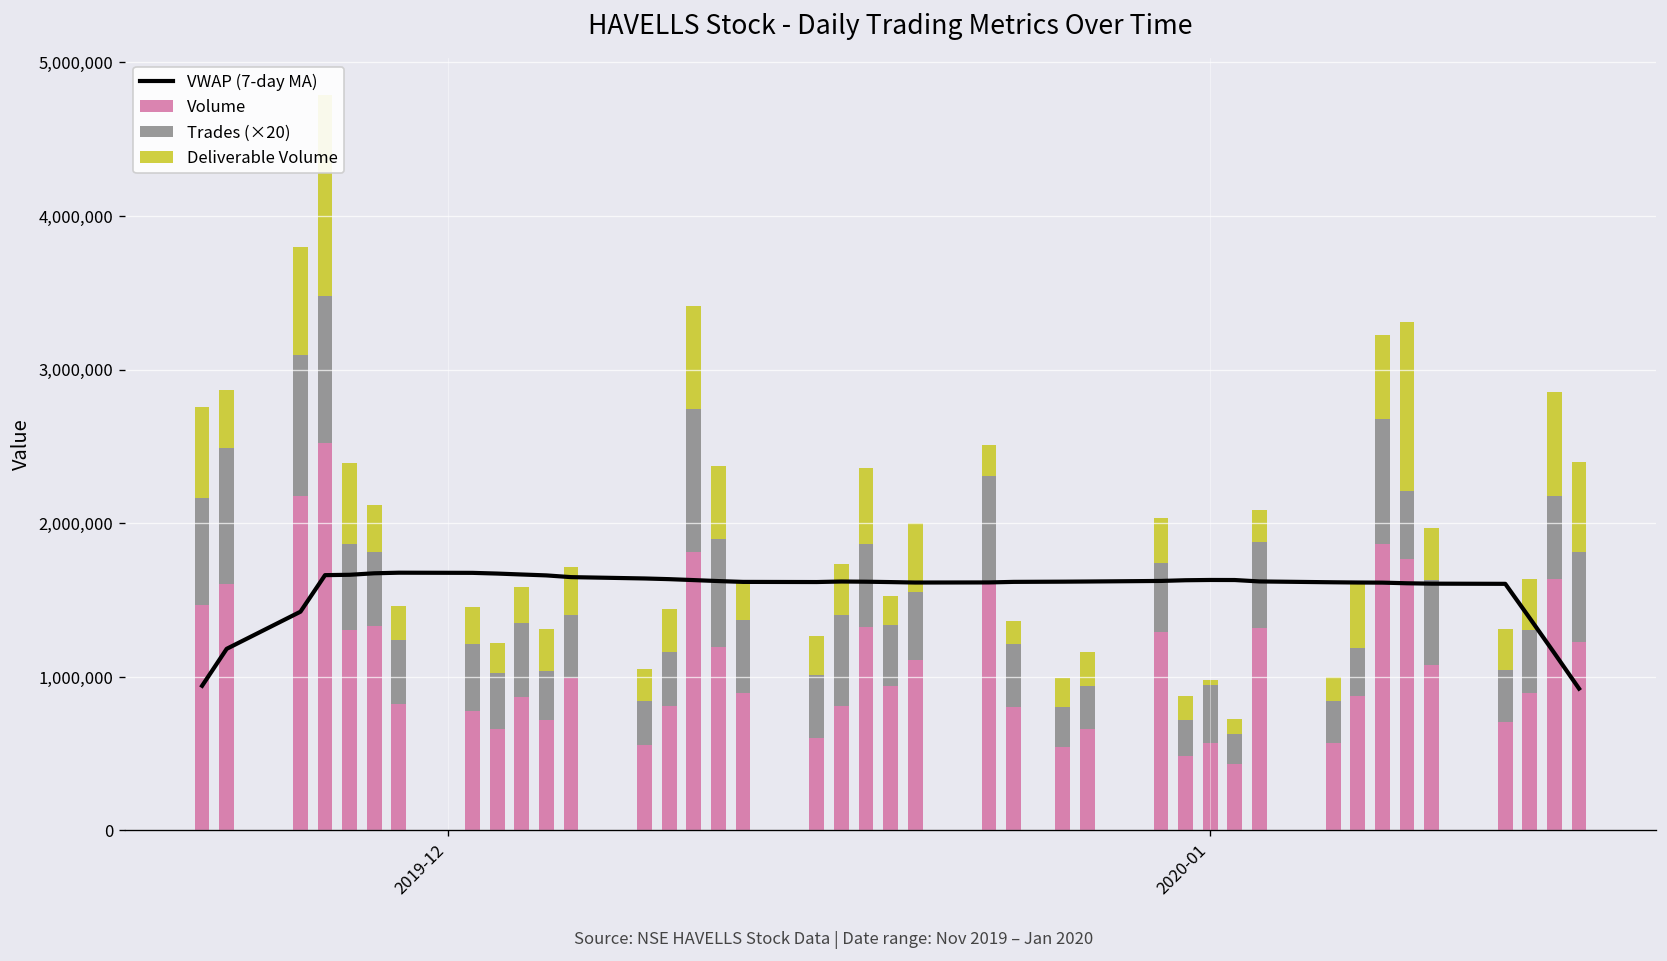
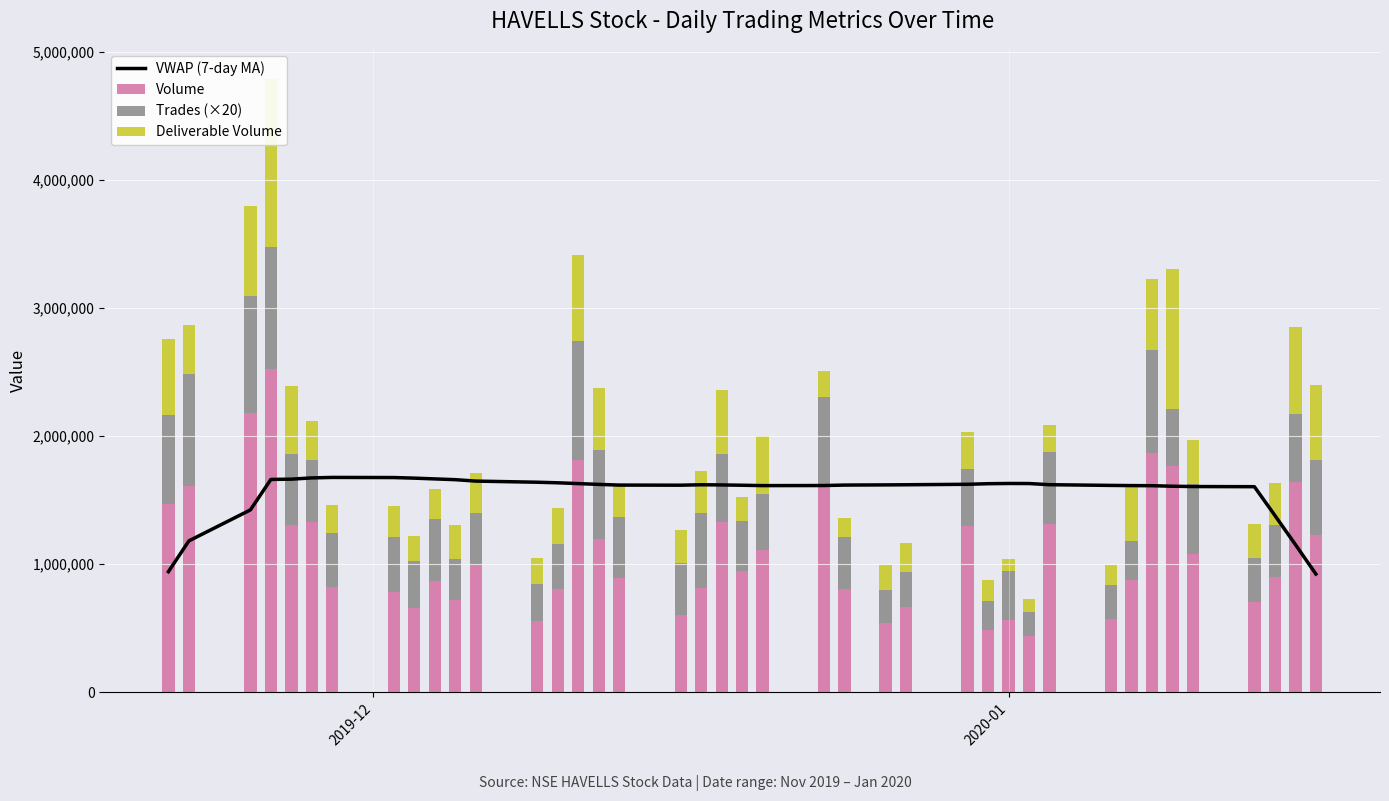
Deliverable Volume, 2020-01: 30,000 -> 100,000
